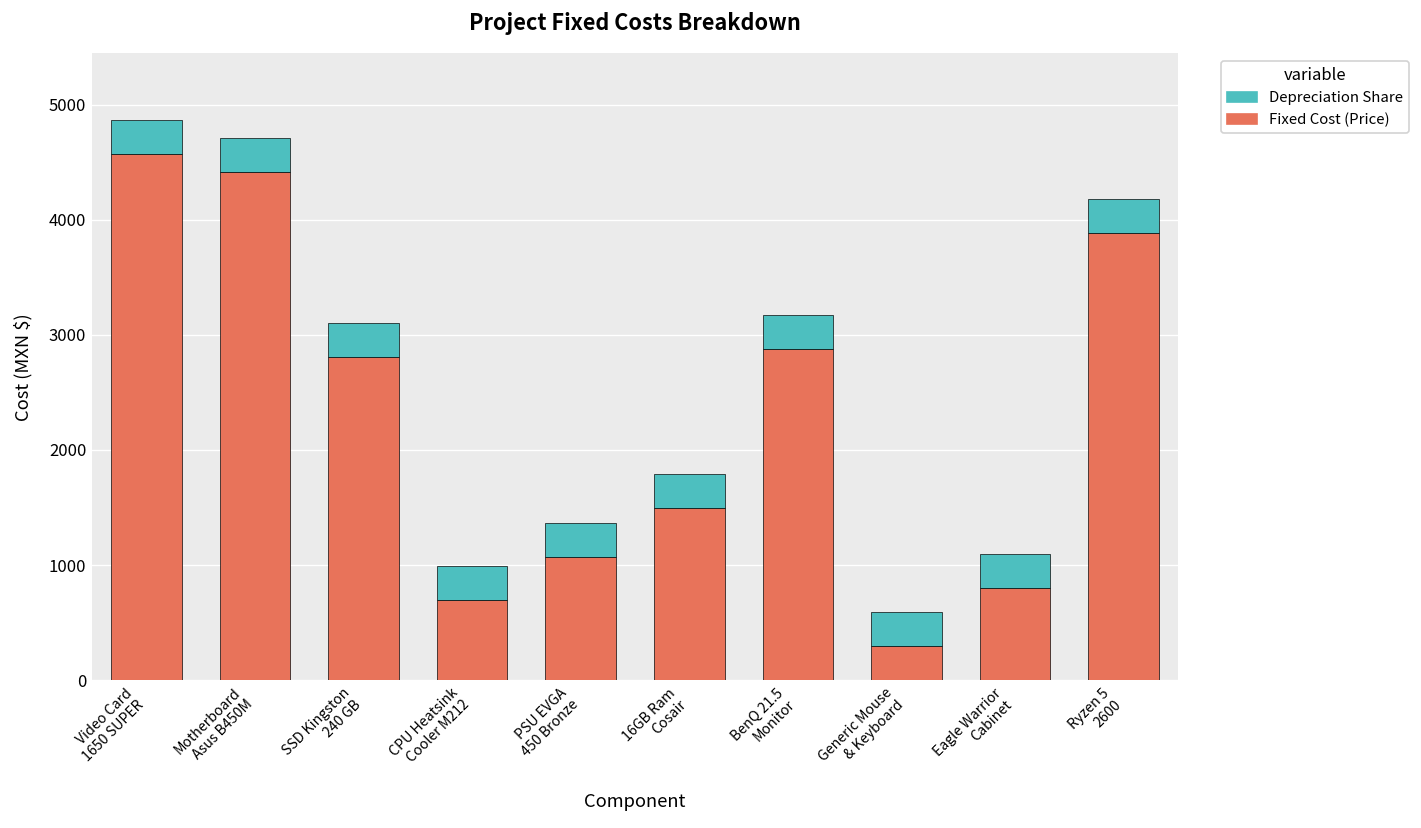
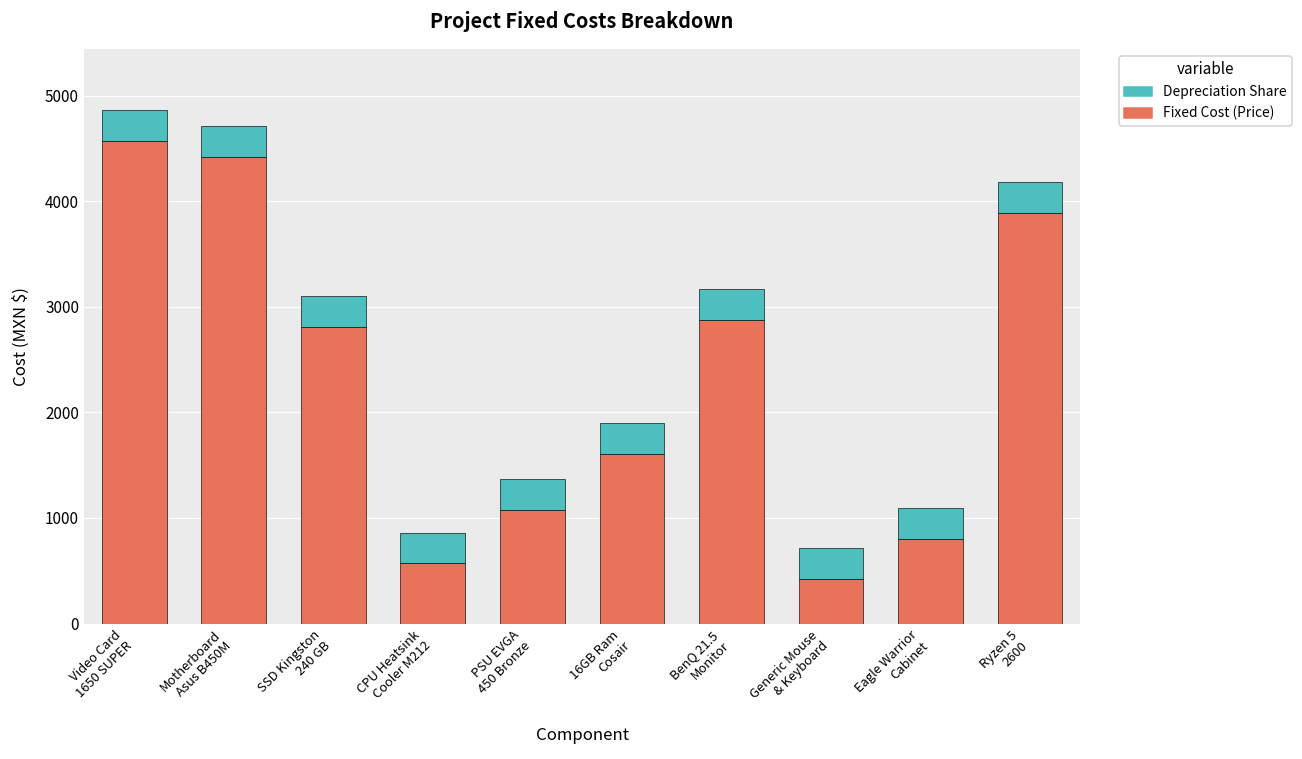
Fixed Cost (Price), CPU Heatsink Cooler M212: 700 -> 600
Fixed Cost (Price), 16GB Ram Cosair: 1500 -> 1600
Fixed Cost (Price), Generic Mouse & Keyboard: 300 -> 400
